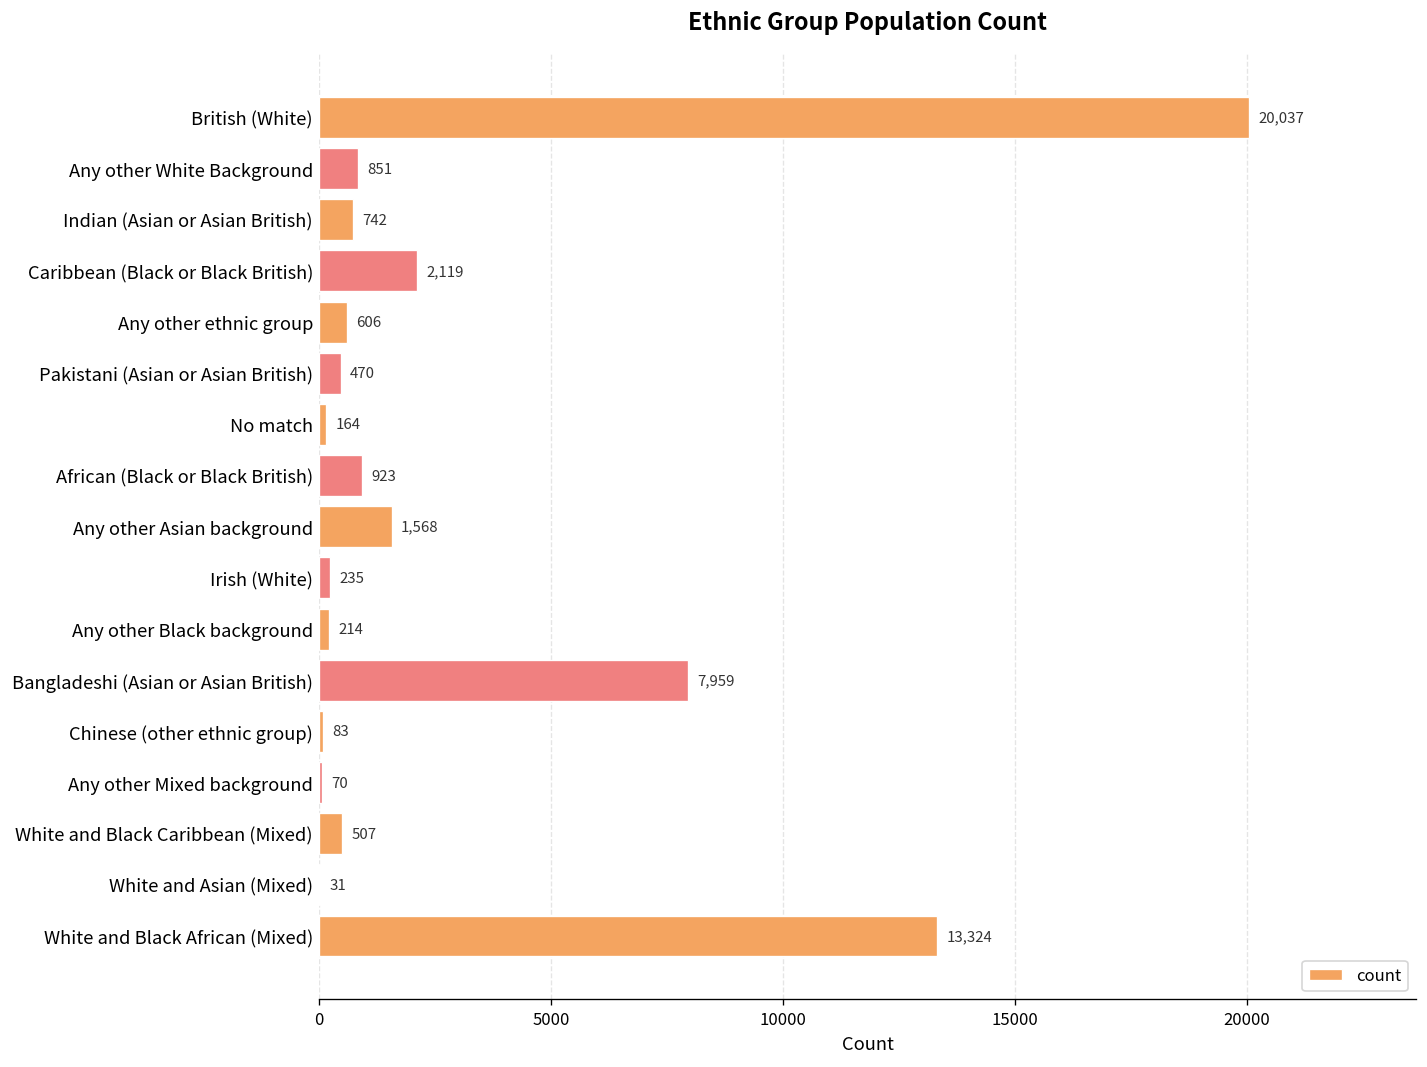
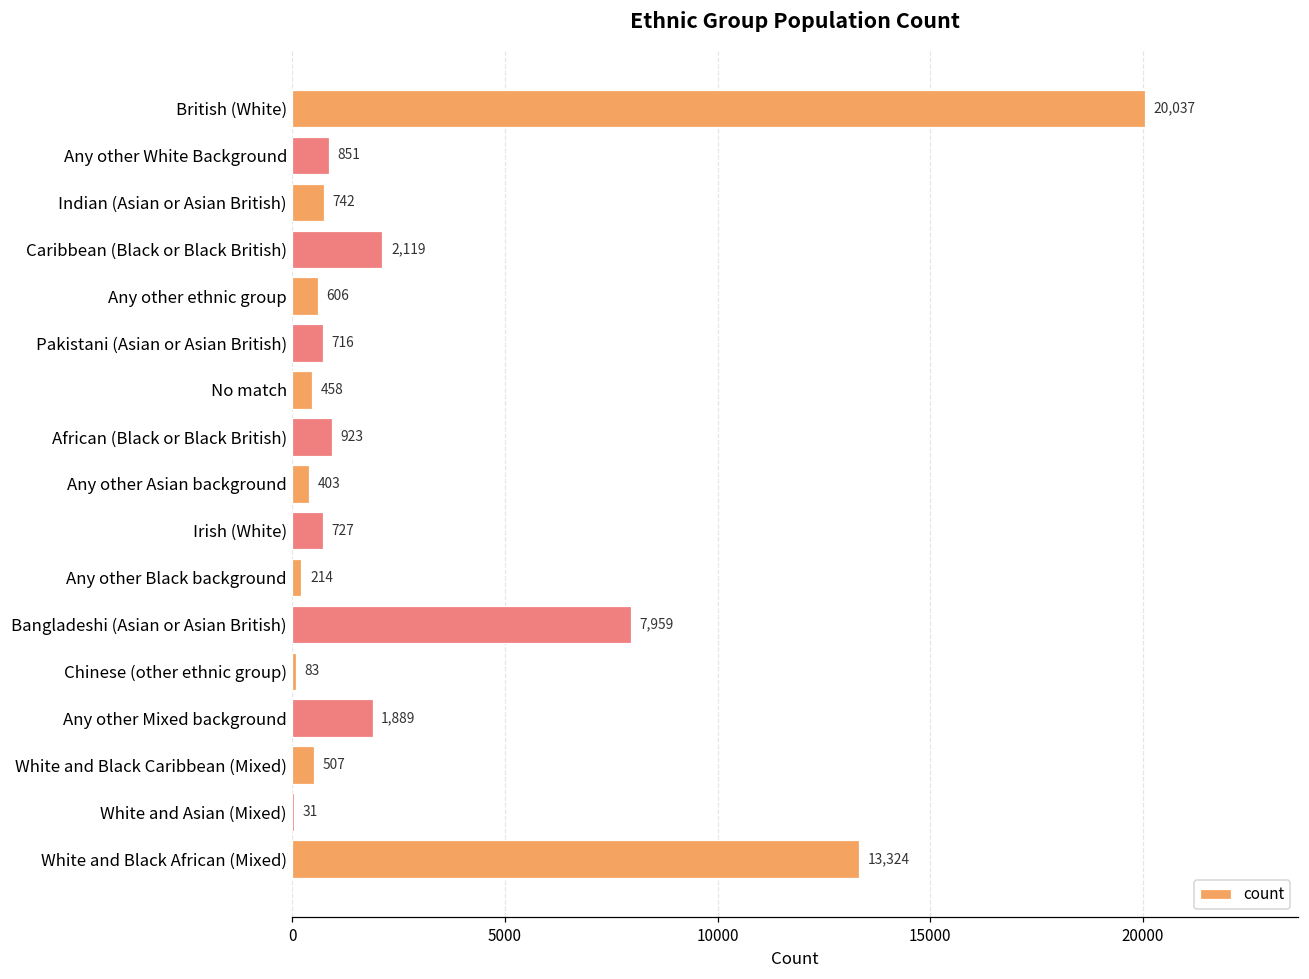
Pakistani (Asian or Asian British): 470 -> 716
No match: 164 -> 458
Any other Asian background: 1,568 -> 403
Irish (White): 235 -> 727
Any other Mixed background: 70 -> 1,889
